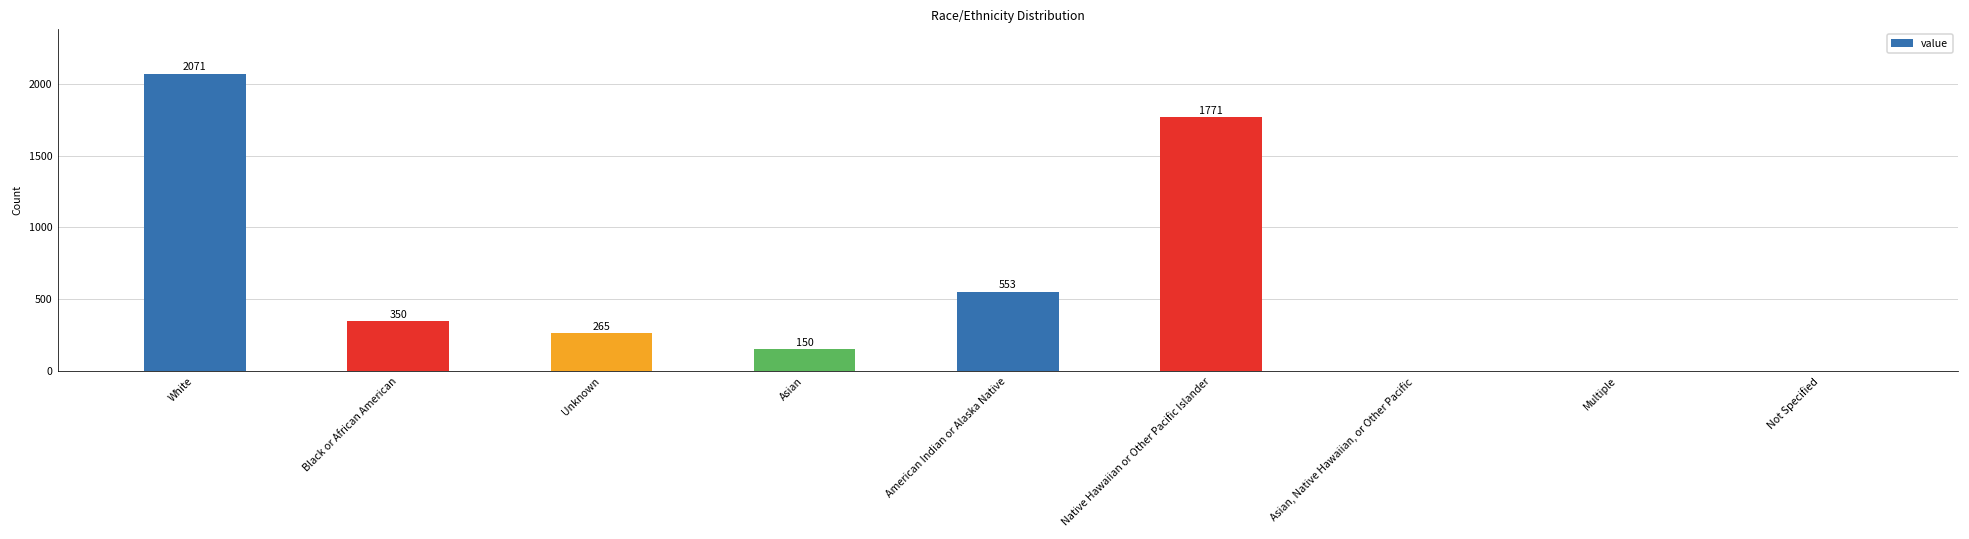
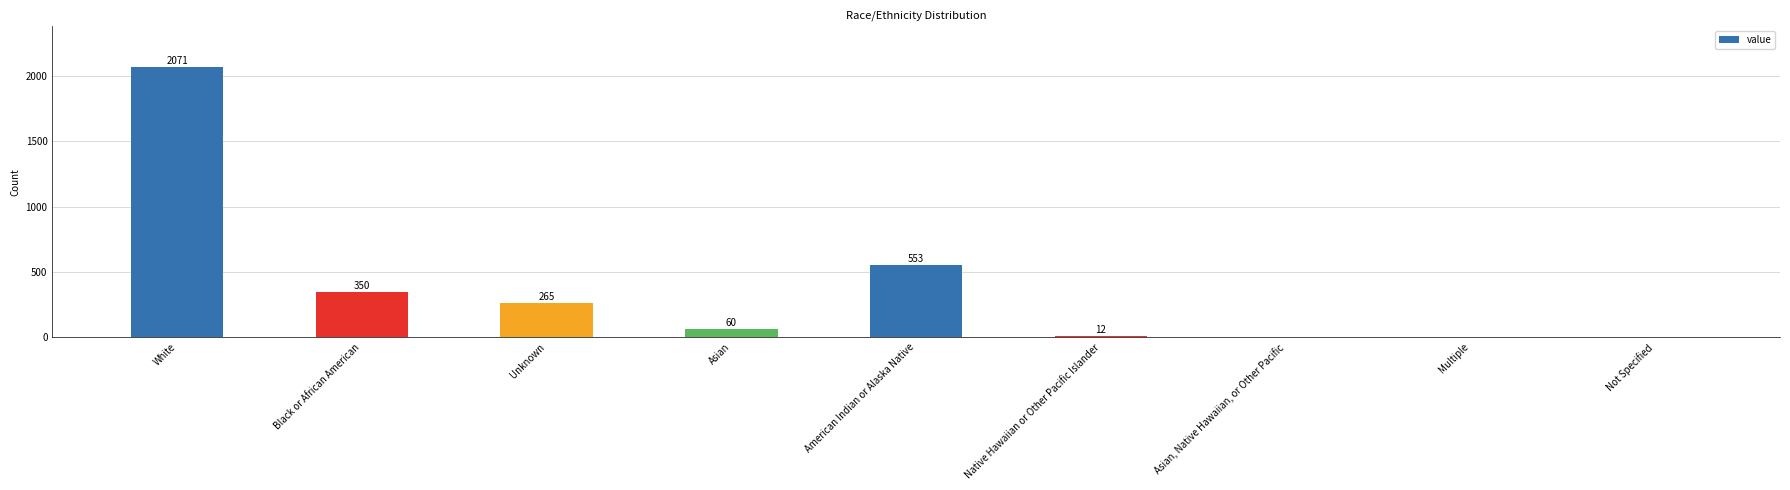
Asian: 150 -> 60
Native Hawaiian or Other Pacific Islander: 1771 -> 12
